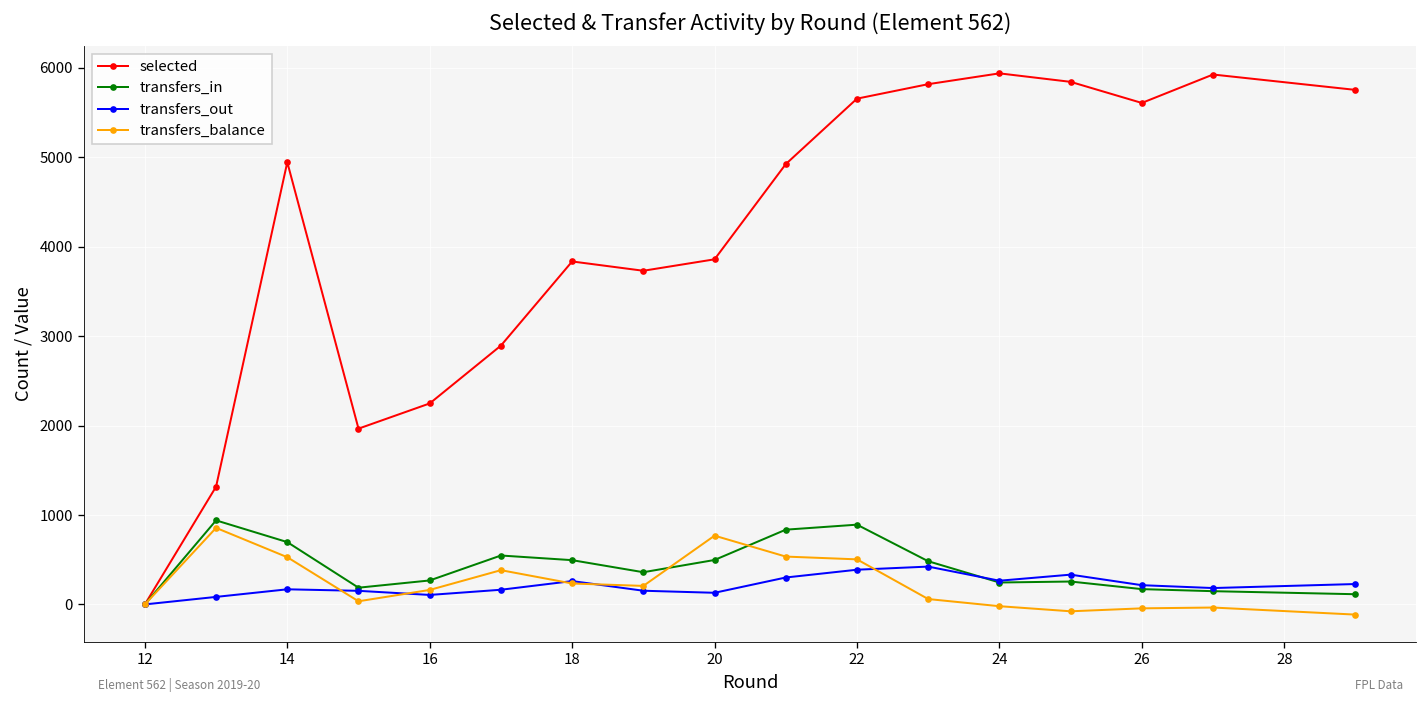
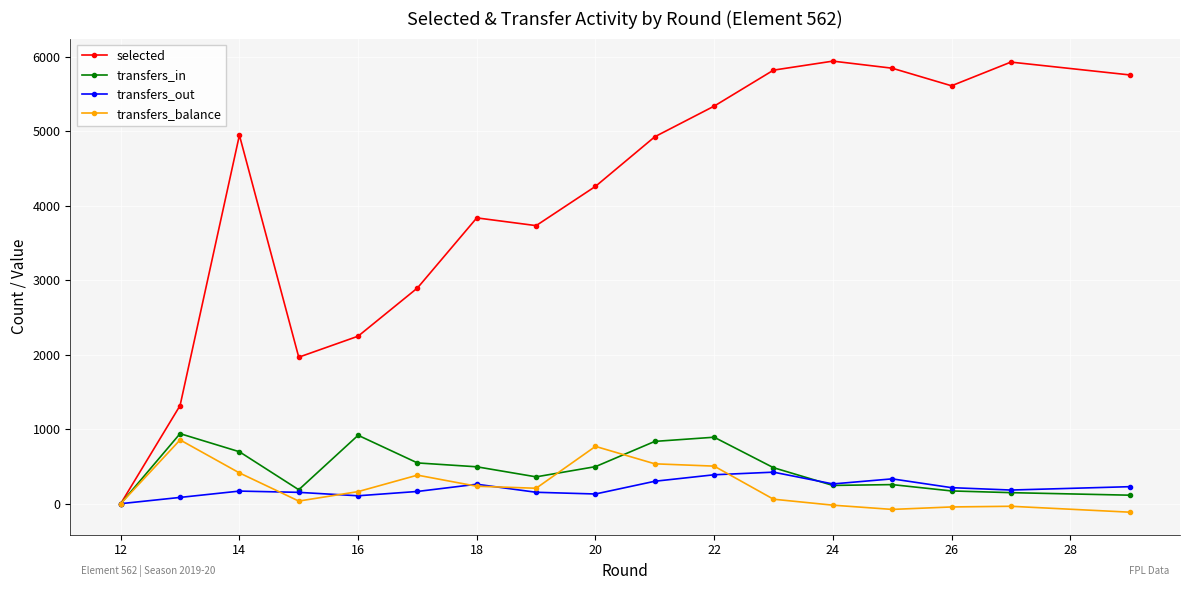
transfers_balance, 14: 500 -> 400
transfers_in, 16: 300 -> 900
selected, 20: 3900 -> 4300
selected, 22: 5700 -> 5300
